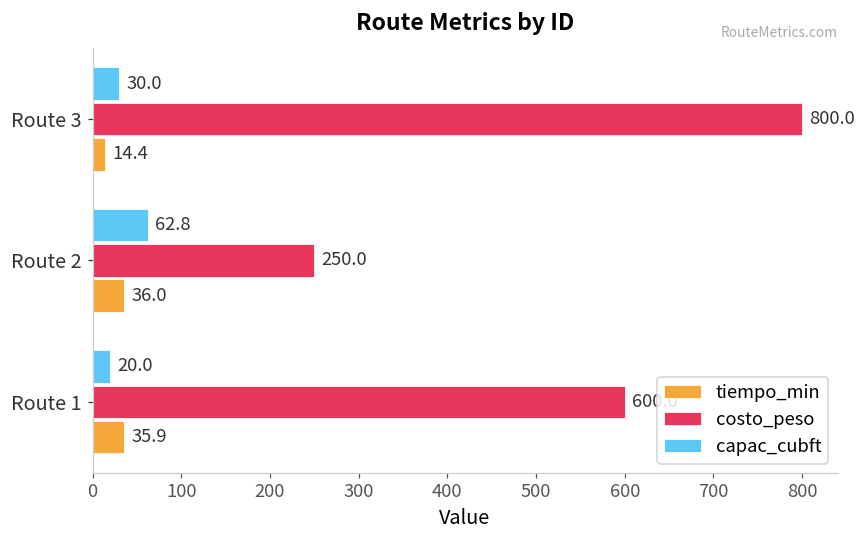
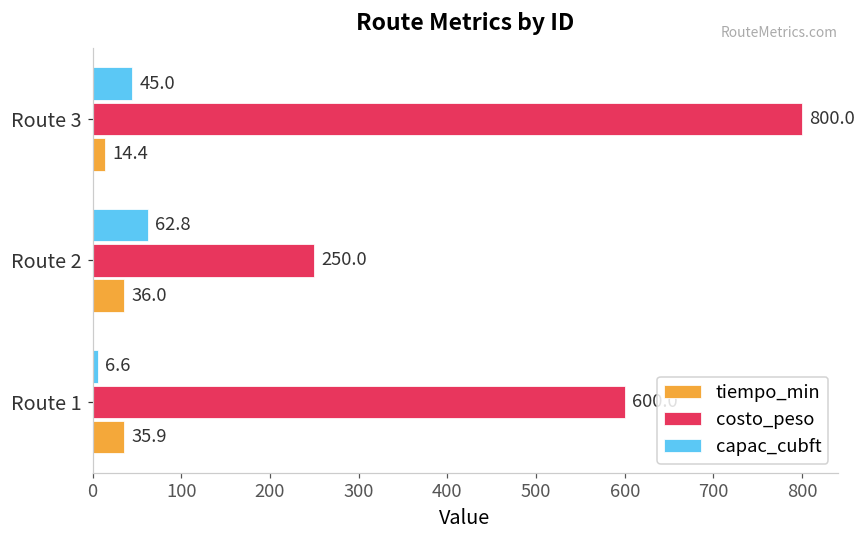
capac_cubft, Route 3: 30.0 -> 45.0
capac_cubft, Route 1: 20.0 -> 6.6
